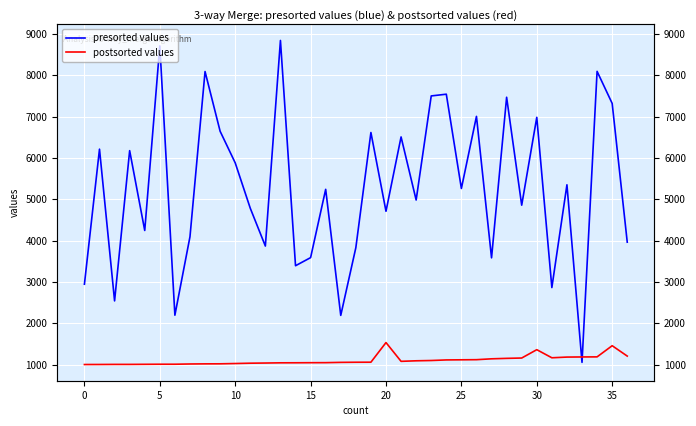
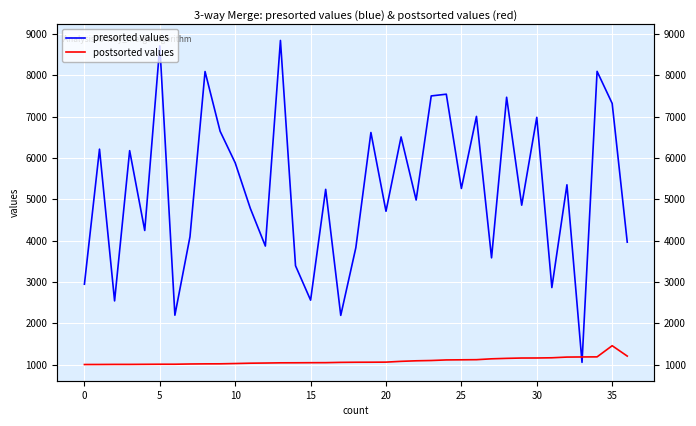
presorted values, 15: 3600 -> 2600
postsorted values, 20: 1500 -> 1100
postsorted values, 30: 1400 -> 1200
